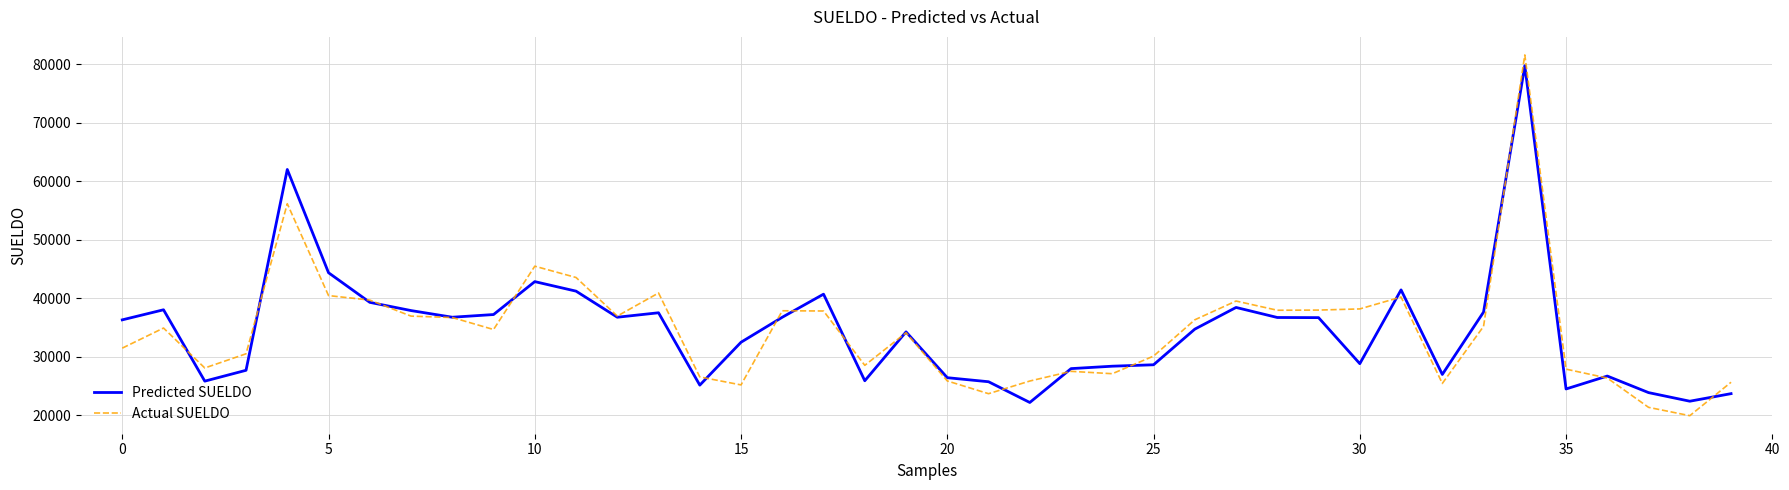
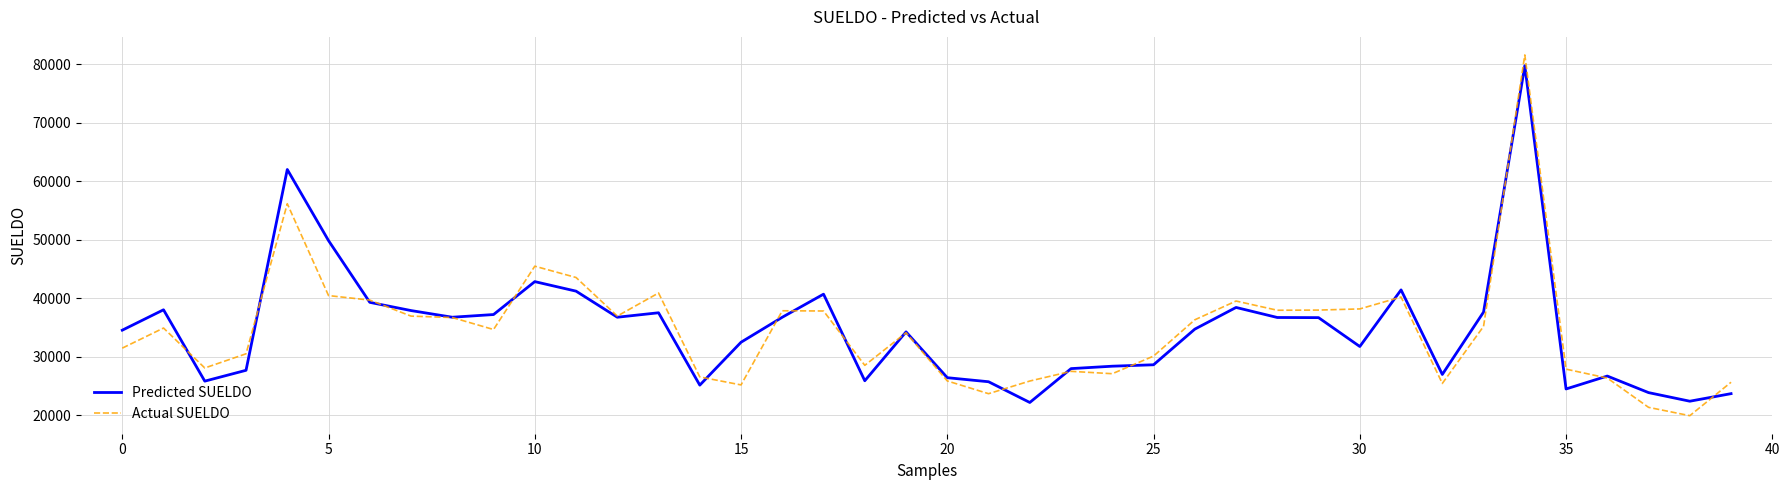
Predicted SUELDO, 0: 36000 -> 35000
Predicted SUELDO, 5: 44000 -> 50000
Predicted SUELDO, 30: 29000 -> 32000
